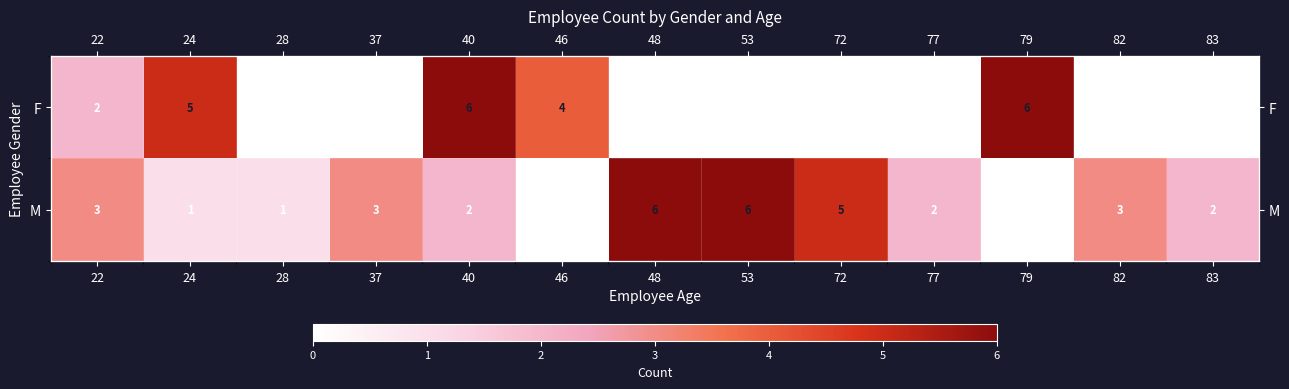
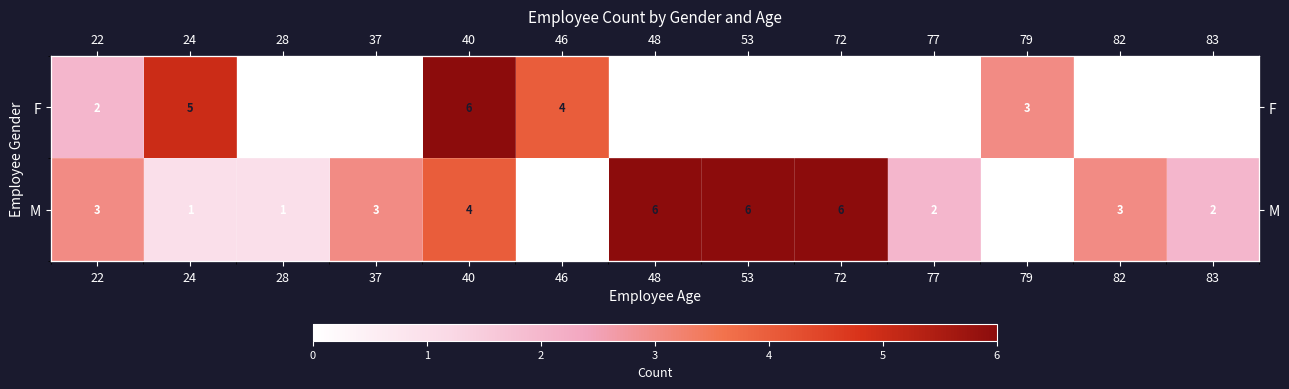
F, 79: 6 -> 3
M, 40: 2 -> 4
M, 72: 5 -> 6
